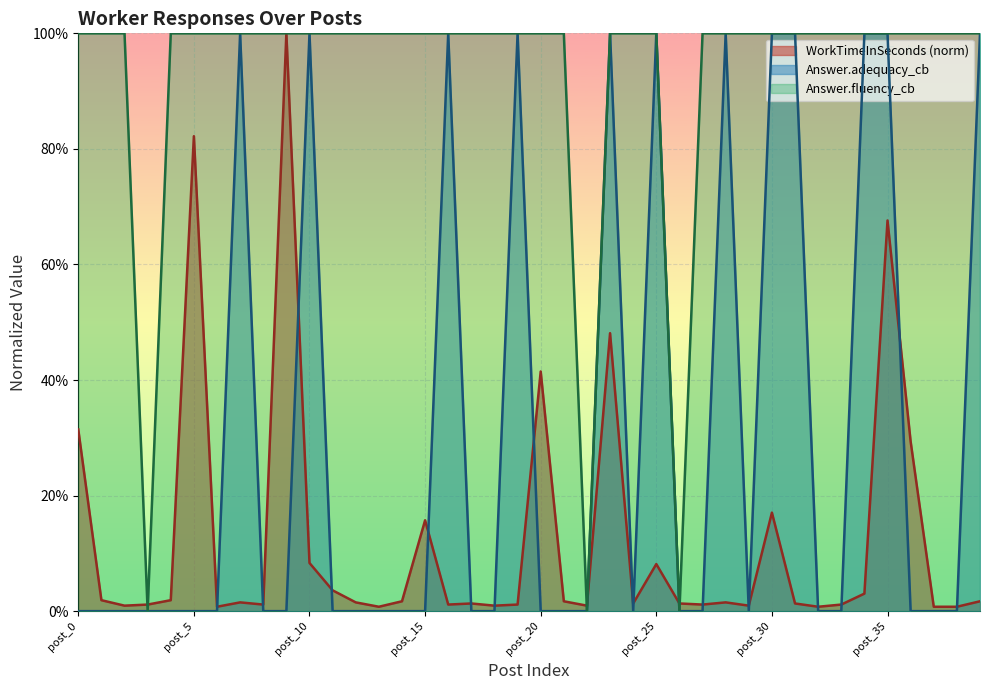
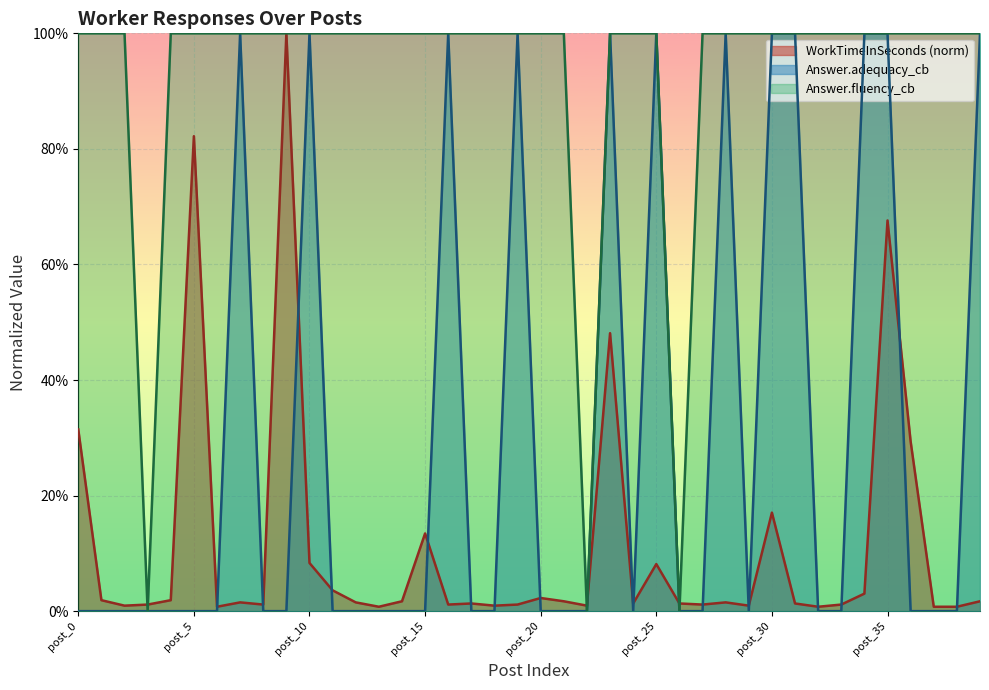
WorkTimeInSeconds (norm), post_15: 16% -> 13%
WorkTimeInSeconds (norm), post_20: 41% -> 2%
